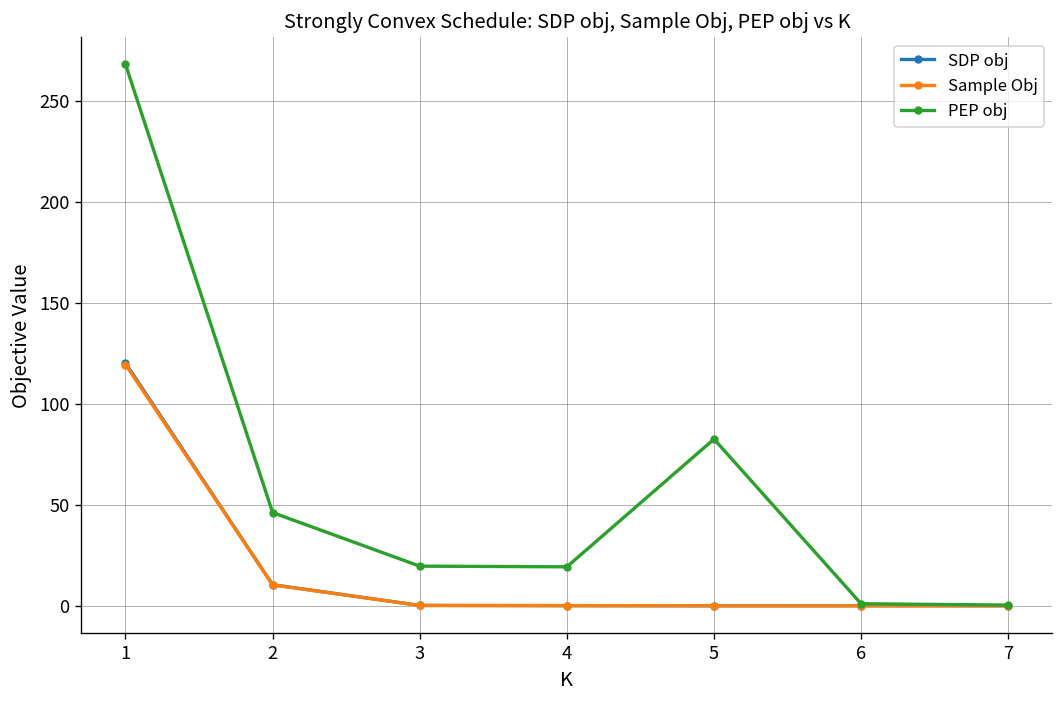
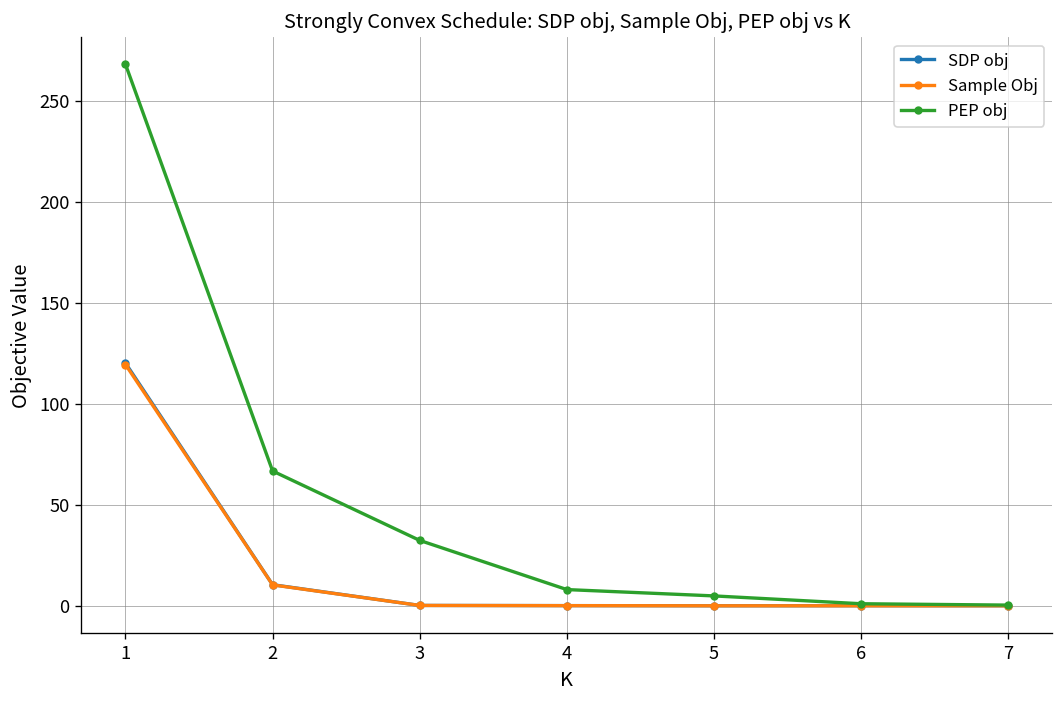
PEP obj, 2: 46 -> 67
PEP obj, 3: 20 -> 32
PEP obj, 4: 19 -> 8
PEP obj, 5: 83 -> 5
